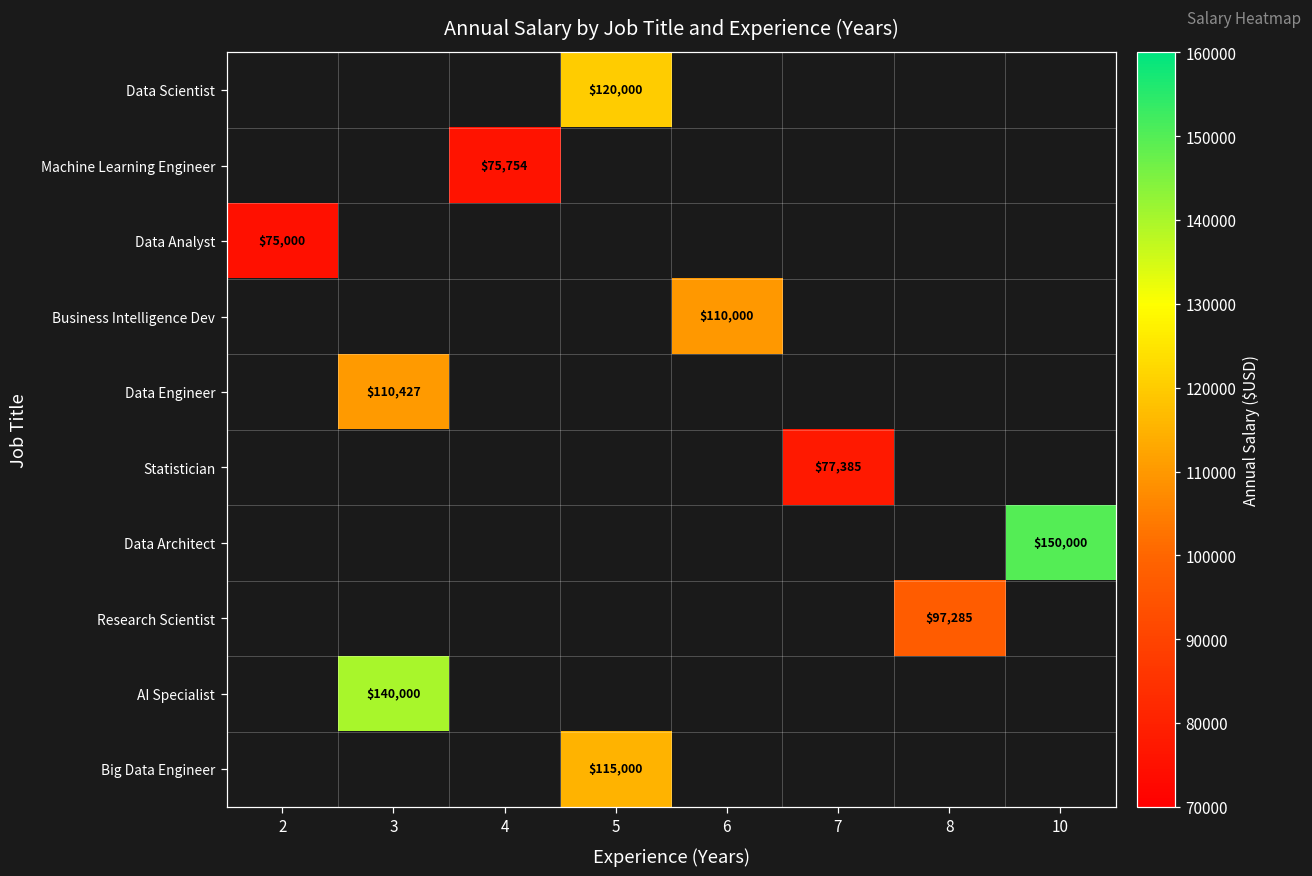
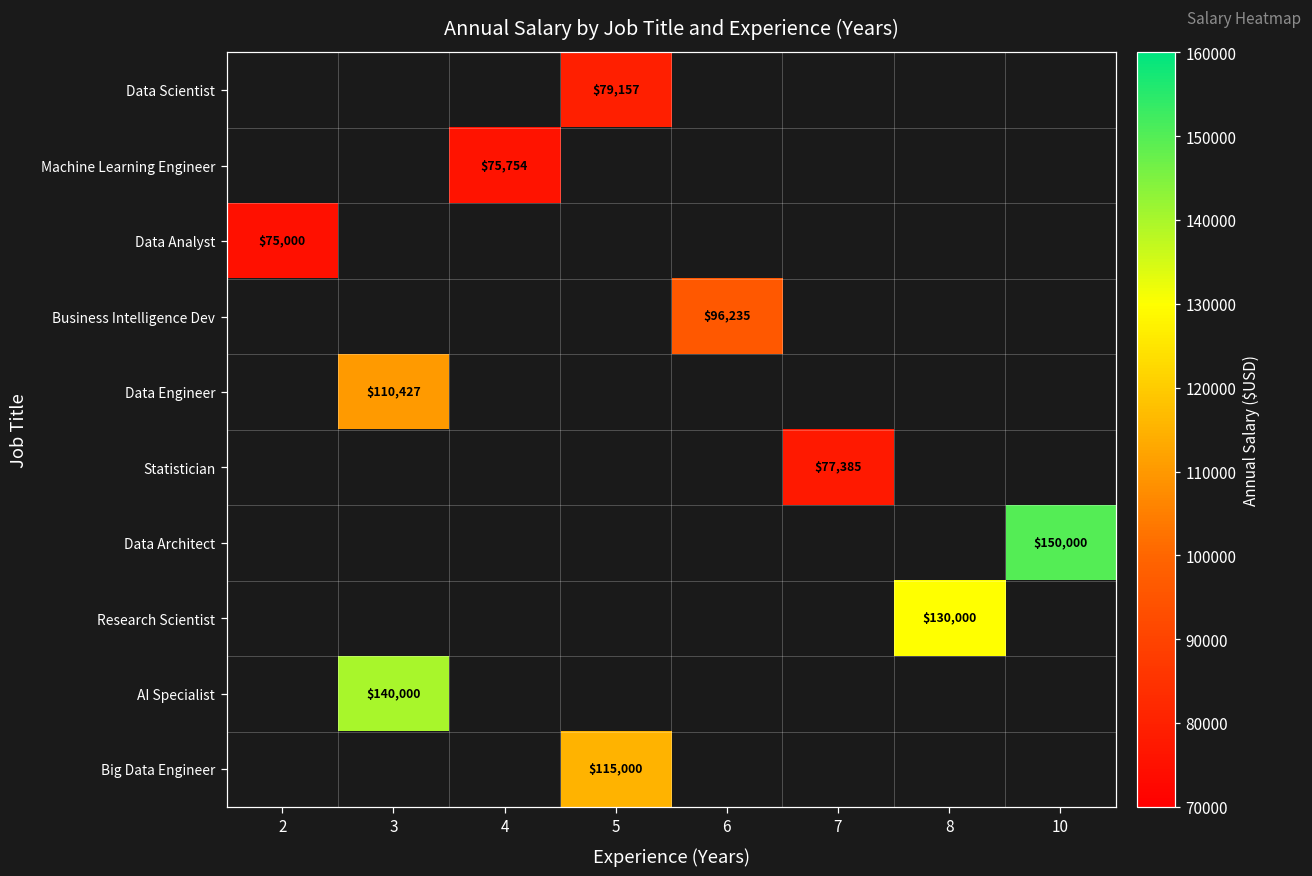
Data Scientist, 5: $120,000 -> $79,157
Business Intelligence Dev, 6: $110,000 -> $96,235
Research Scientist, 8: $97,285 -> $130,000
